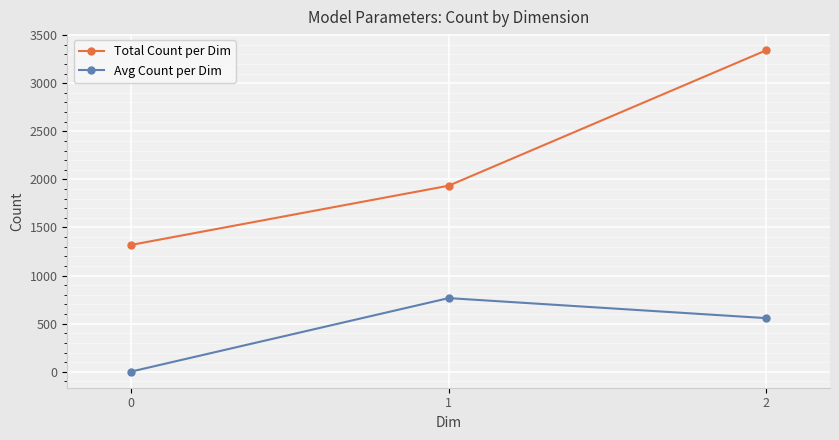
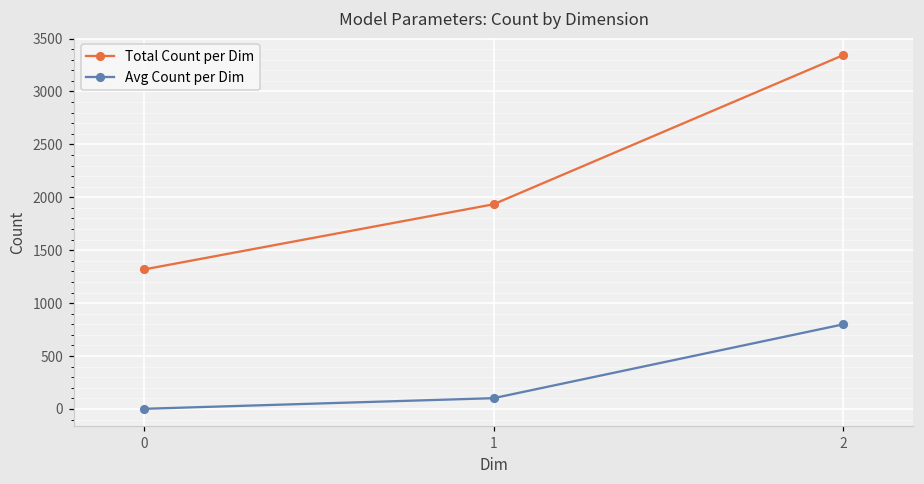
Avg Count per Dim, 1: 800 -> 100
Avg Count per Dim, 2: 600 -> 800
